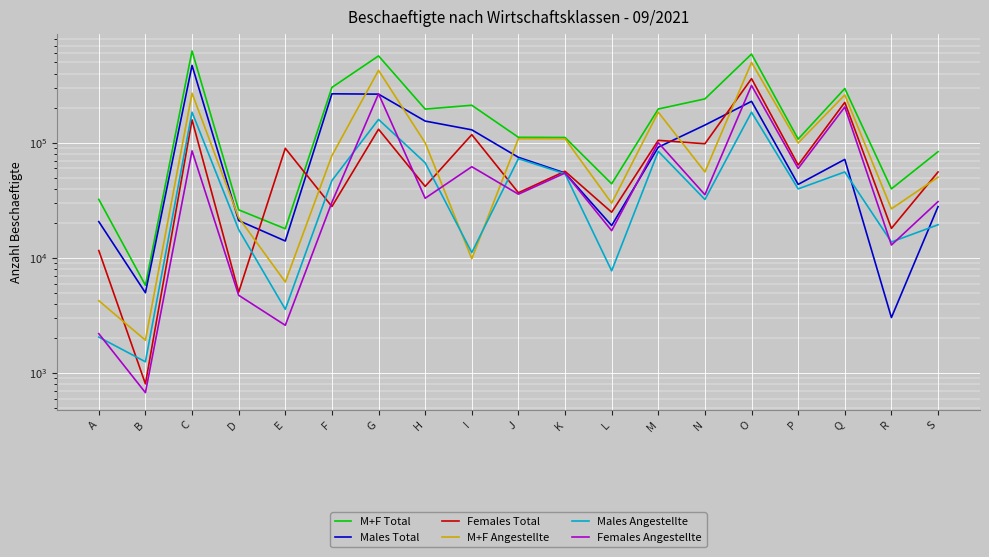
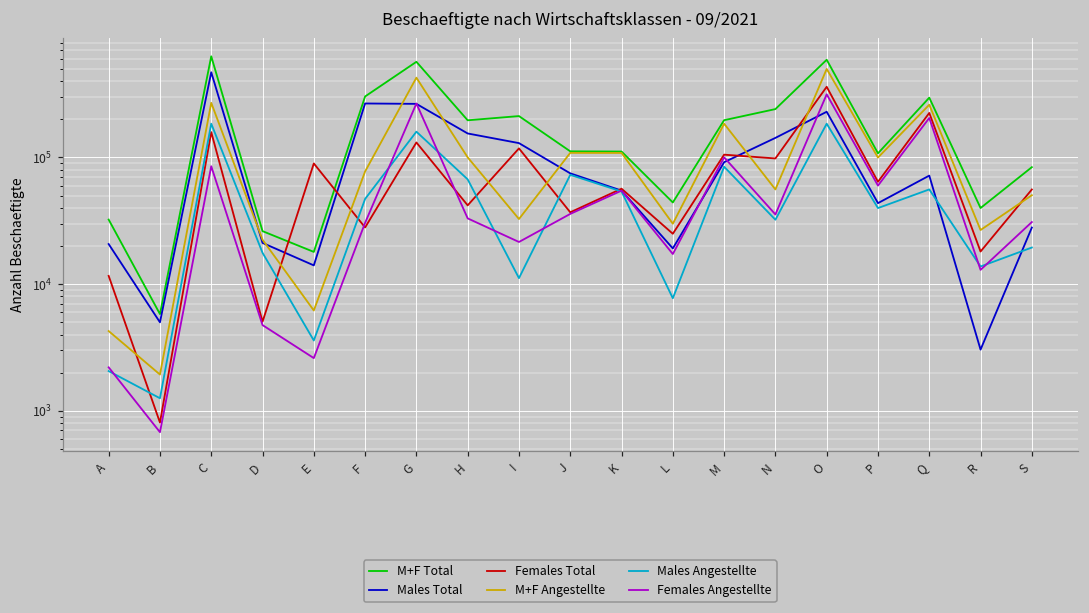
M+F Angestellte, I: 10000 -> 33000
Females Angestellte, I: 60000 -> 22000
